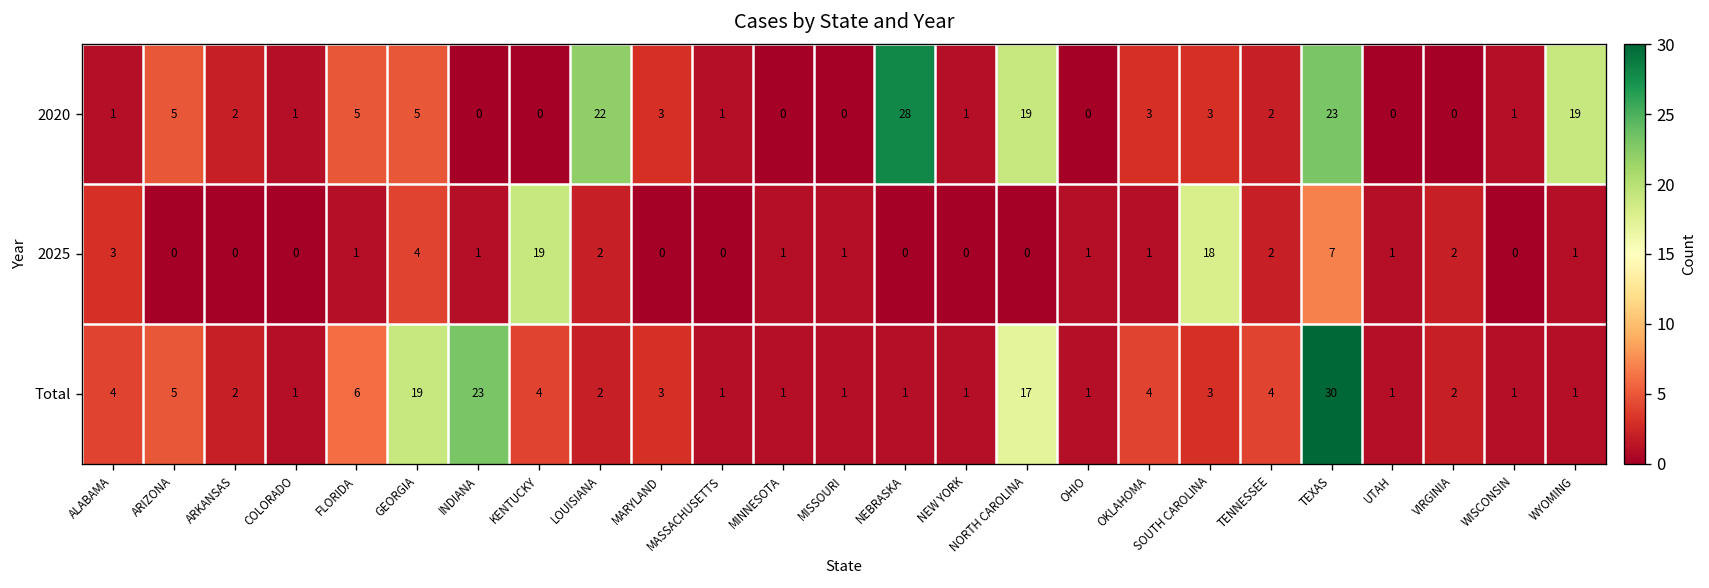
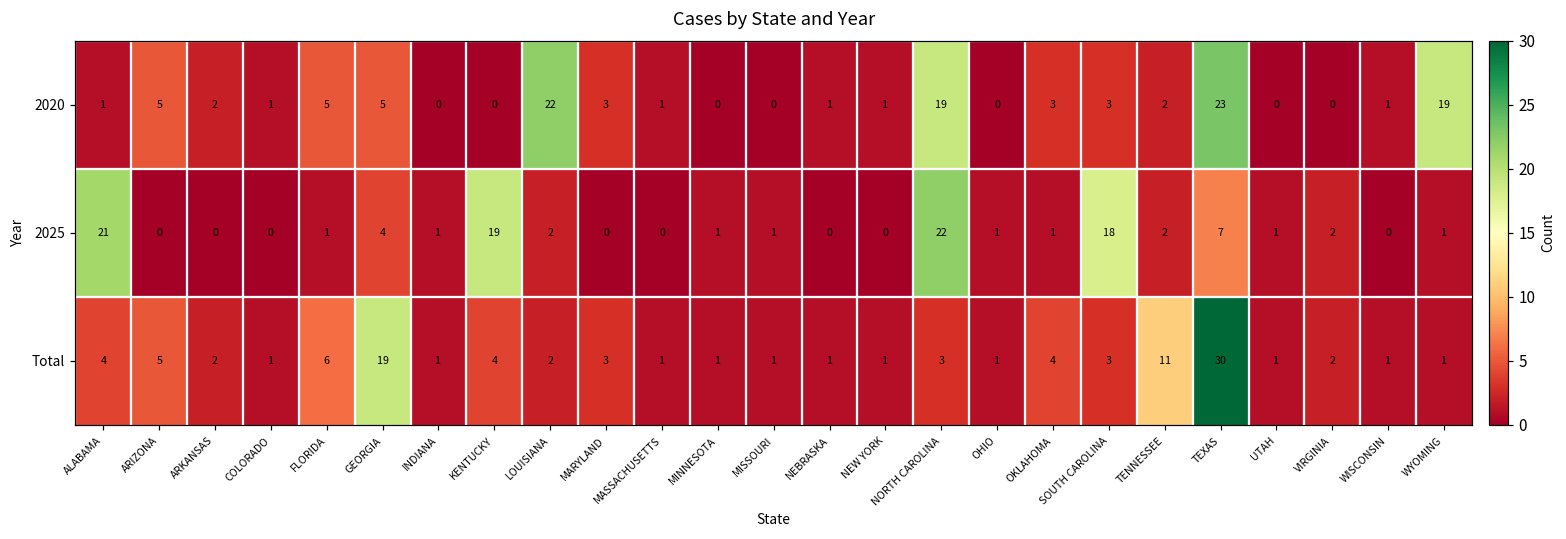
2020, NEBRASKA: 28 -> 1
2025, ALABAMA: 3 -> 21
2025, NORTH CAROLINA: 0 -> 22
Total, INDIANA: 23 -> 1
Total, NORTH CAROLINA: 17 -> 3
Total, TENNESSEE: 4 -> 11
